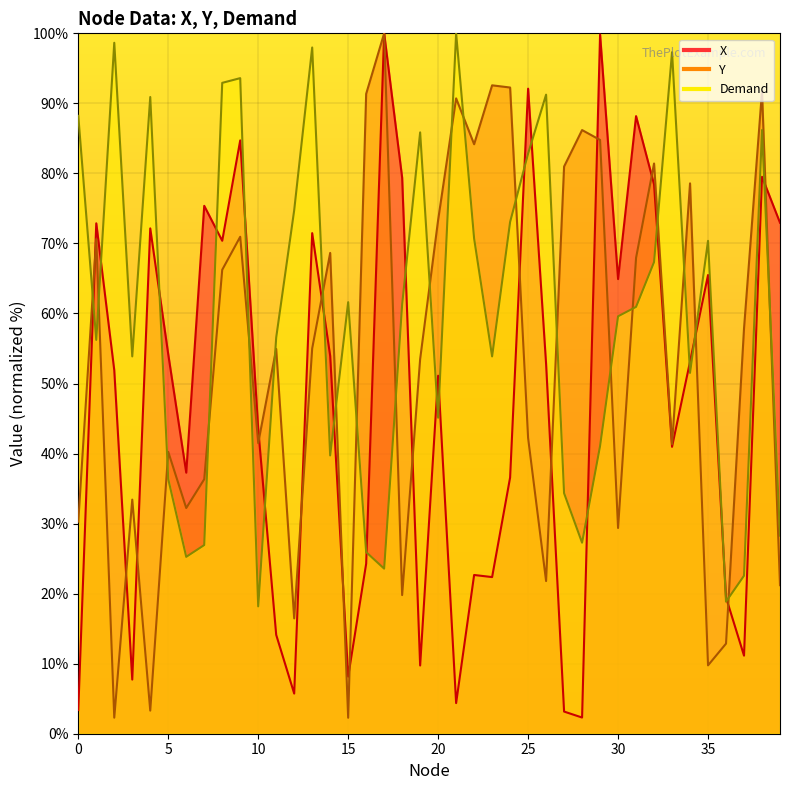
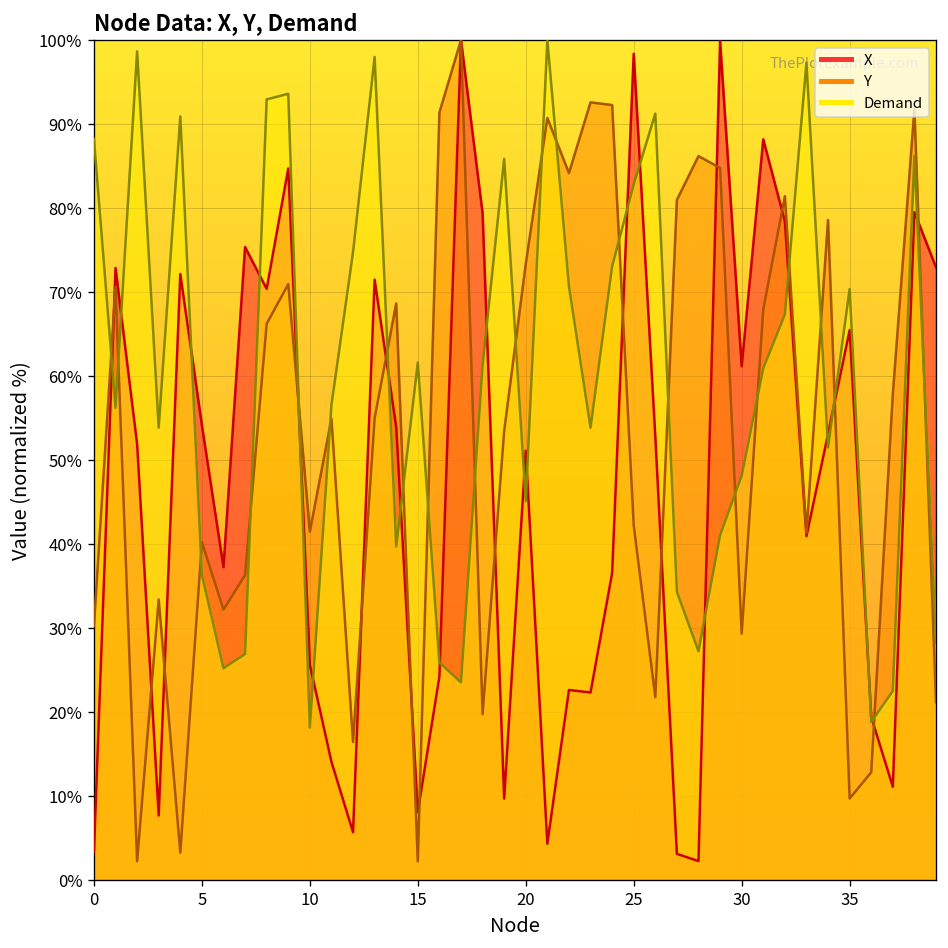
X, 10: 44% -> 26%
X, 25: 92% -> 98%
X, 30: 65% -> 61%
Demand, 30: 60% -> 48%
